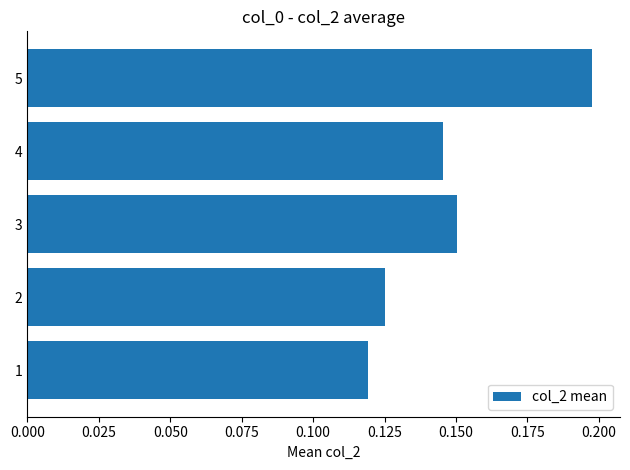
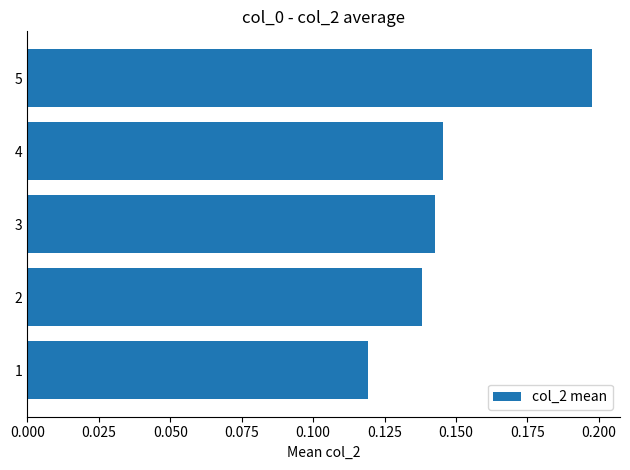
3: 0.150 -> 0.143
2: 0.125 -> 0.138
